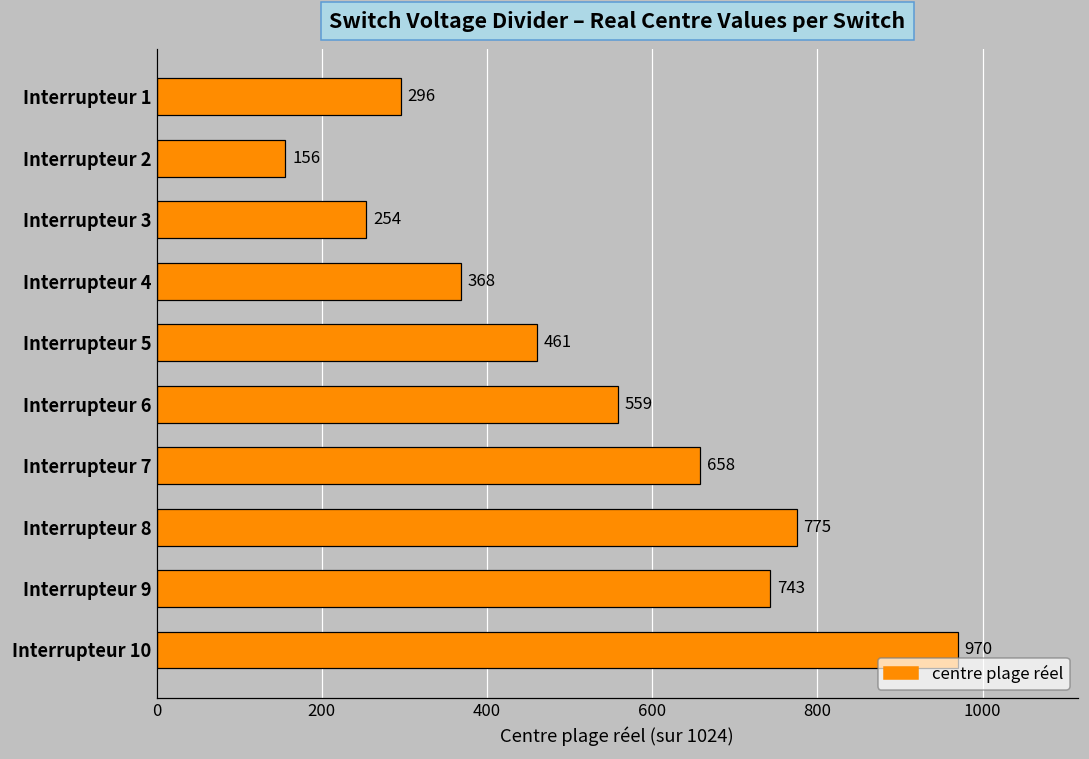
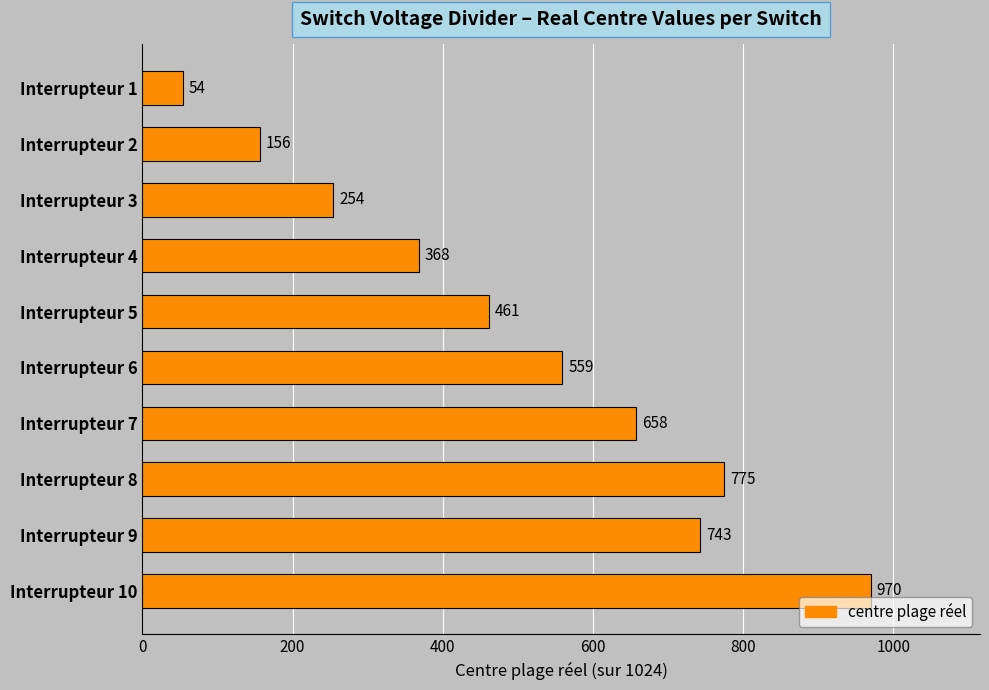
Interrupteur 1: 296 -> 54
